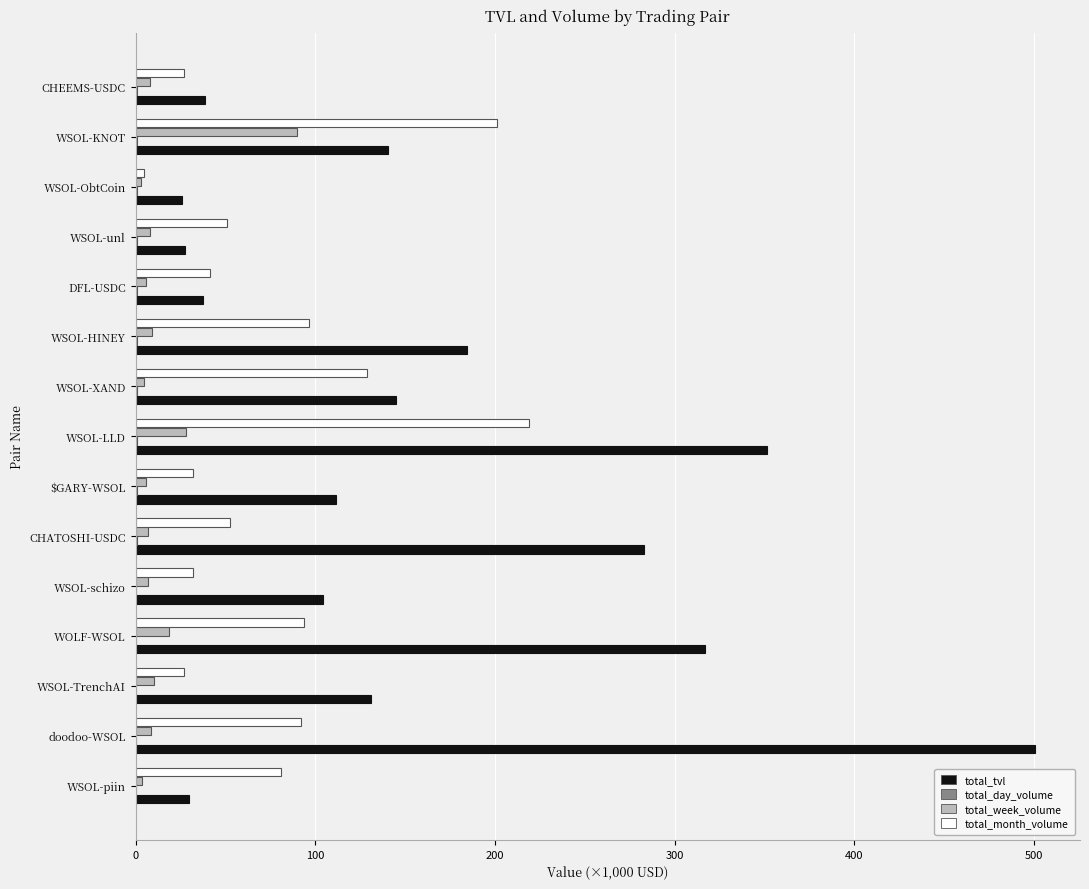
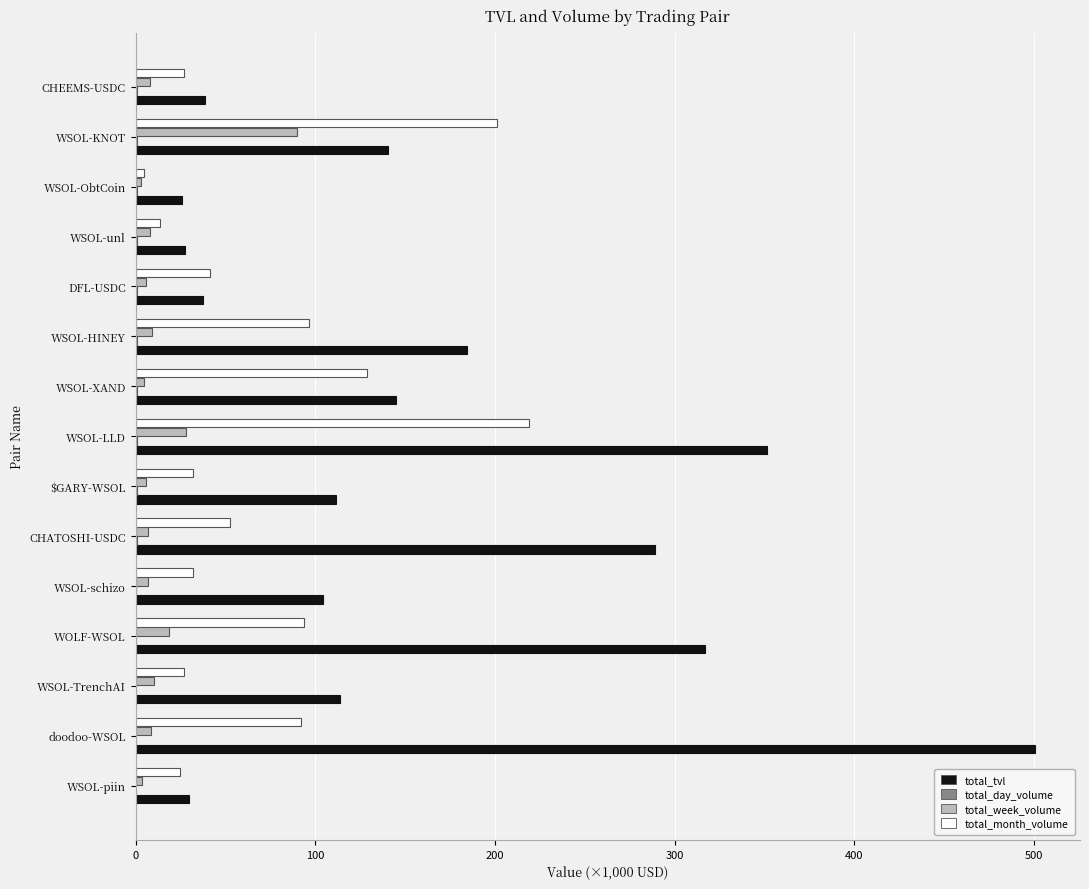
total_month_volume, WSOL-unl: 51 -> 14
total_tvl, CHATOSHI-USDC: 283 -> 289
total_tvl, WSOL-TrenchAI: 131 -> 114
total_month_volume, WSOL-piin: 81 -> 25
